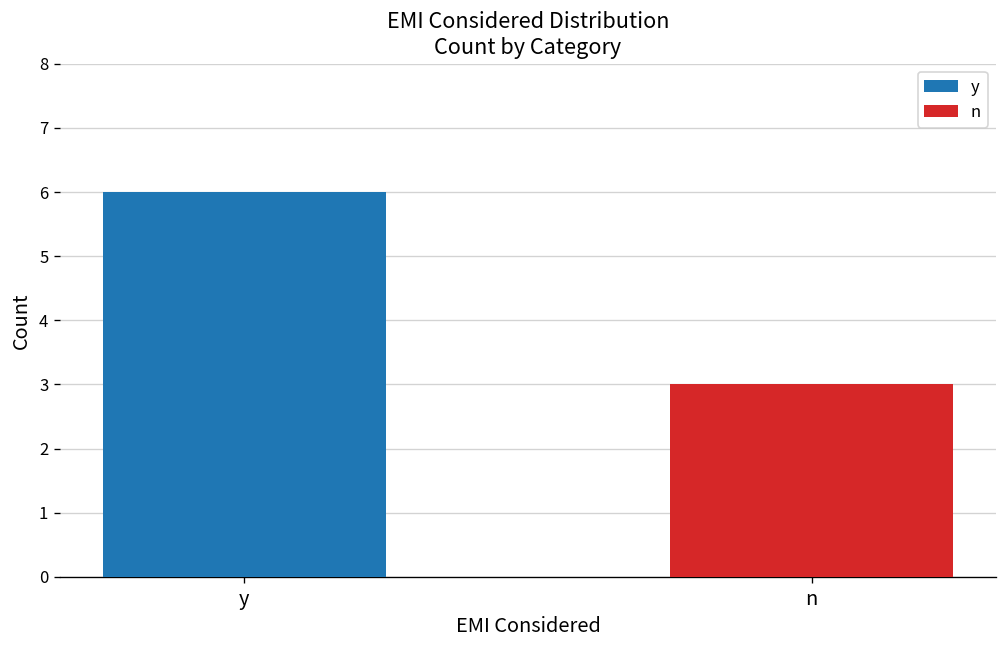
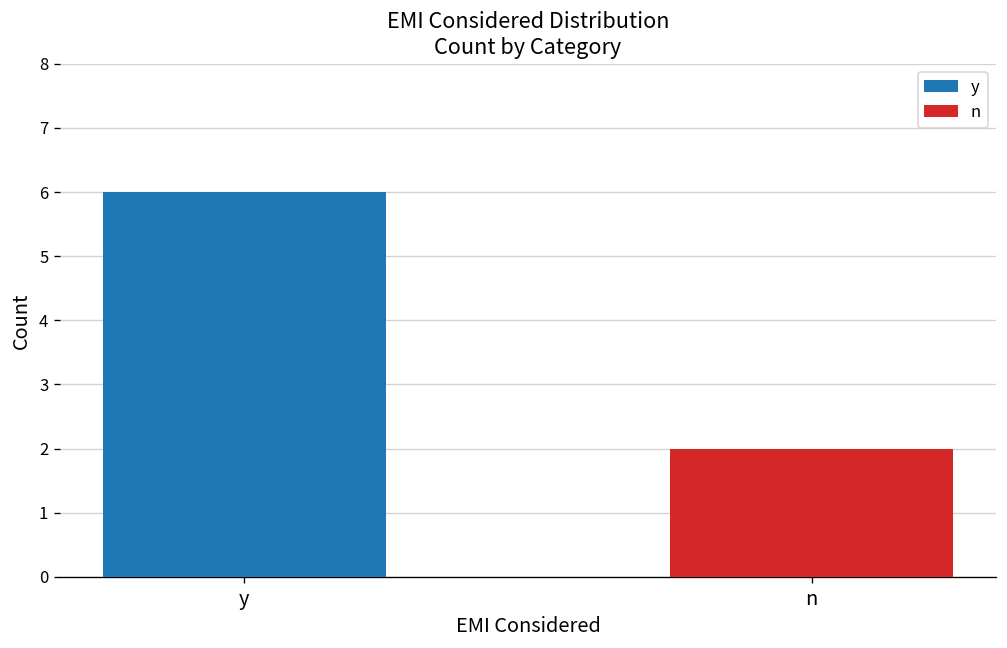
n: 3 -> 2
